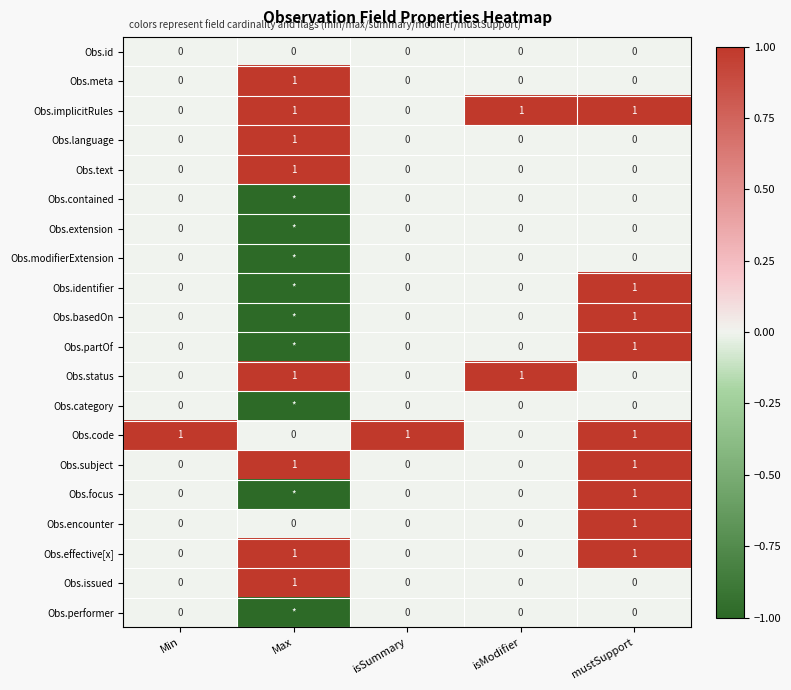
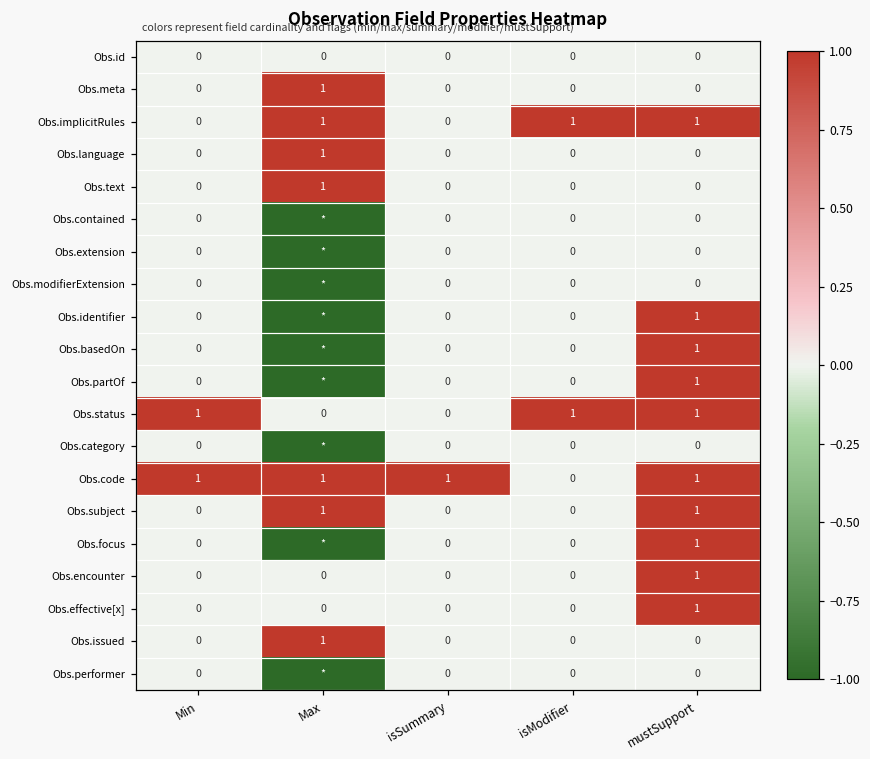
Obs.status, Min: 0 -> 1
Obs.status, Max: 1 -> 0
Obs.status, mustSupport: 0 -> 1
Obs.code, Max: 0 -> 1
Obs.effective[x], Max: 1 -> 0
